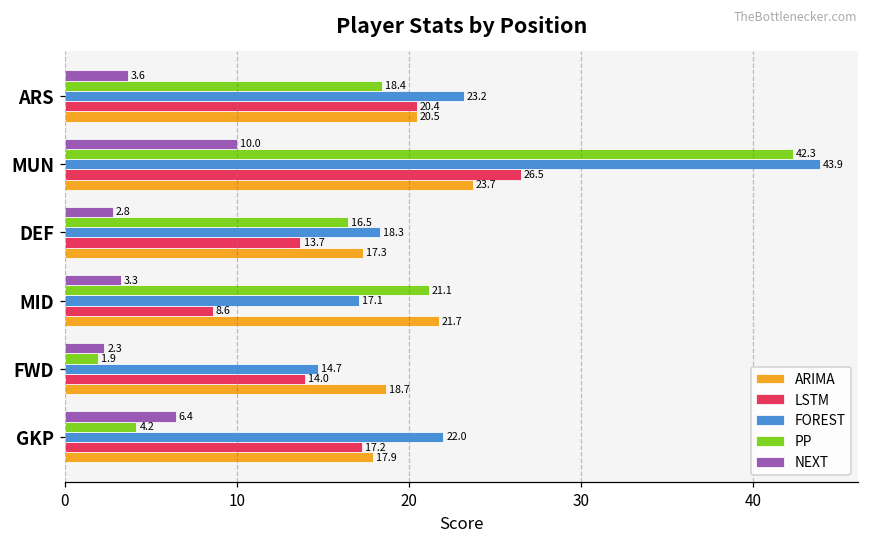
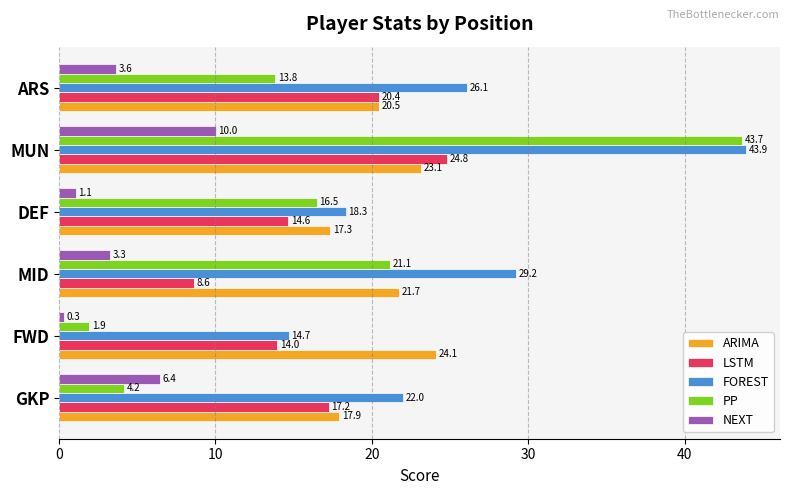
PP, ARS: 18.4 -> 13.8
FOREST, ARS: 23.2 -> 26.1
PP, MUN: 42.3 -> 43.7
LSTM, MUN: 26.5 -> 24.8
ARIMA, MUN: 23.7 -> 23.1
NEXT, DEF: 2.8 -> 1.1
LSTM, DEF: 13.7 -> 14.6
FOREST, MID: 17.1 -> 29.2
NEXT, FWD: 2.3 -> 0.3
ARIMA, FWD: 18.7 -> 24.1
